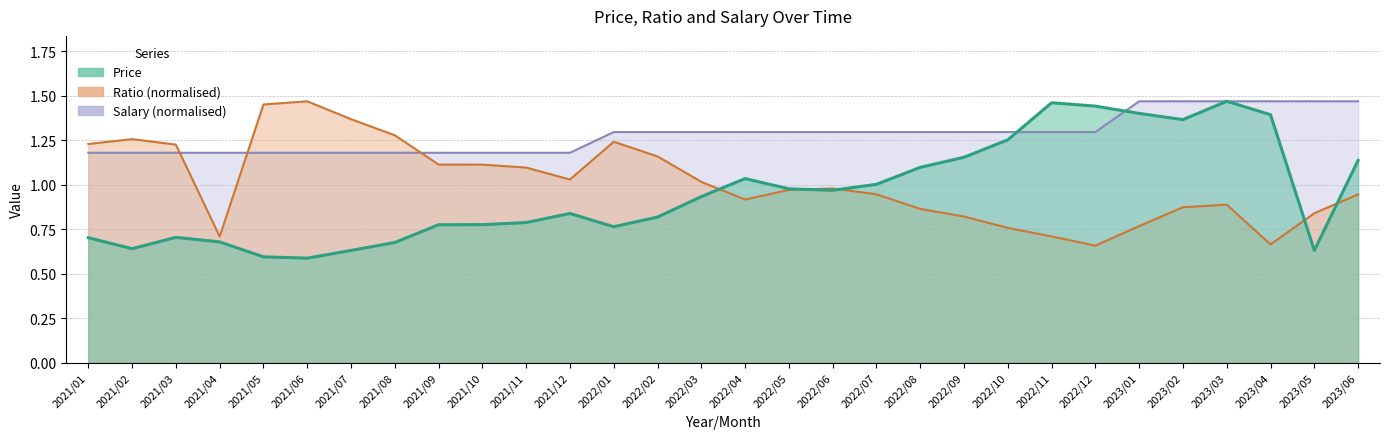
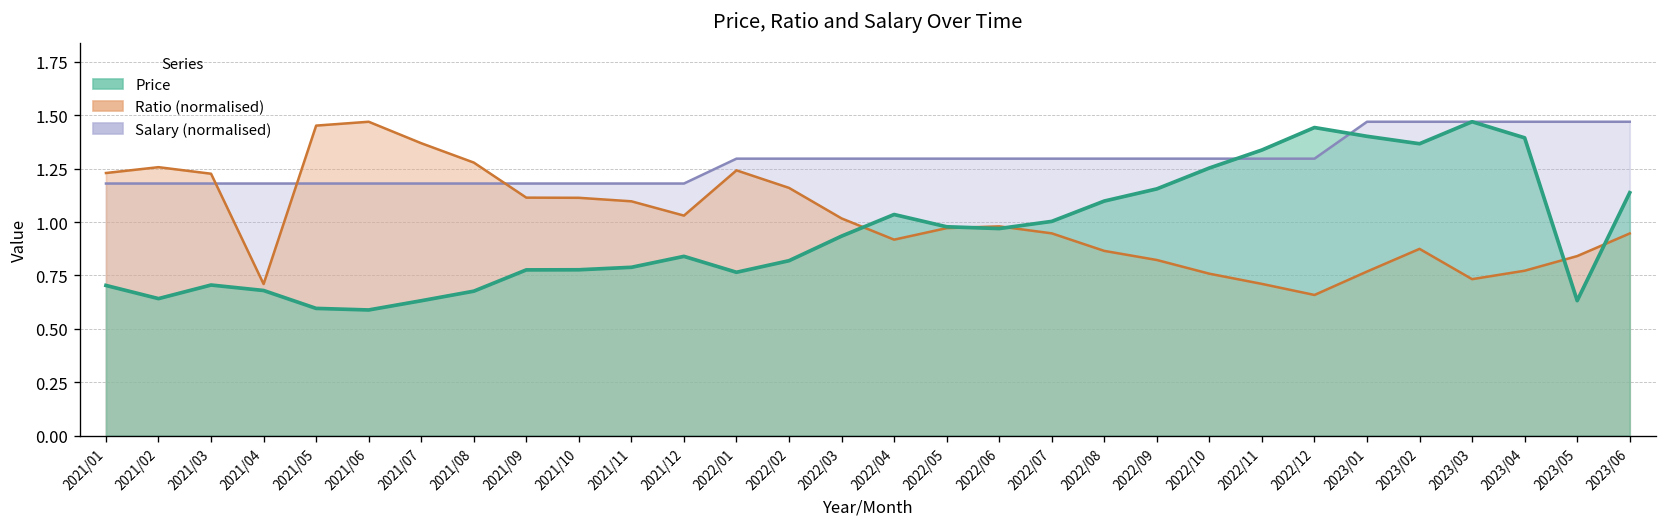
Price, 2022/11: 1.46 -> 1.34
Ratio (normalised), 2023/03: 0.89 -> 0.73
Ratio (normalised), 2023/04: 0.67 -> 0.77
